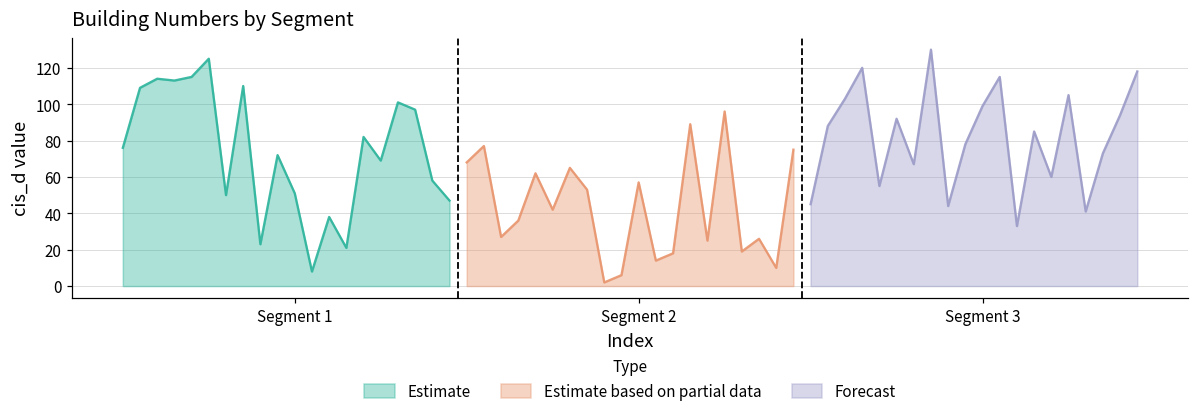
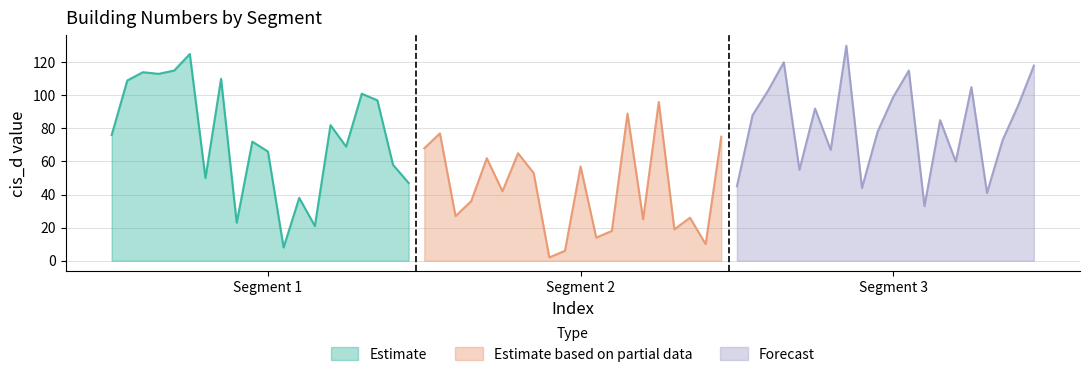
Estimate, Segment 1: 51 -> 66
